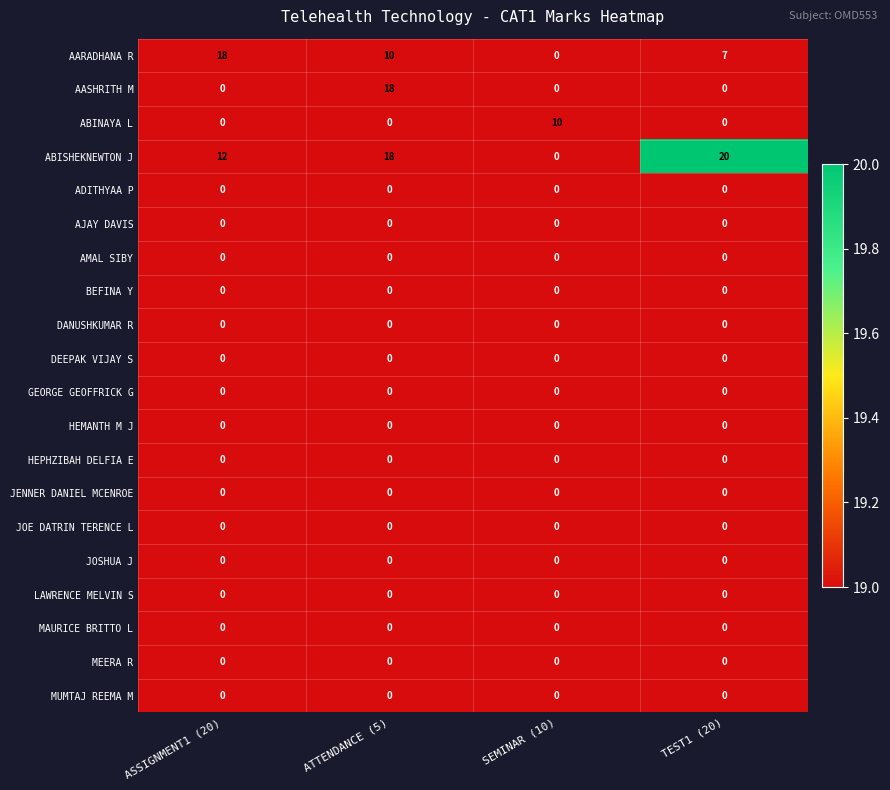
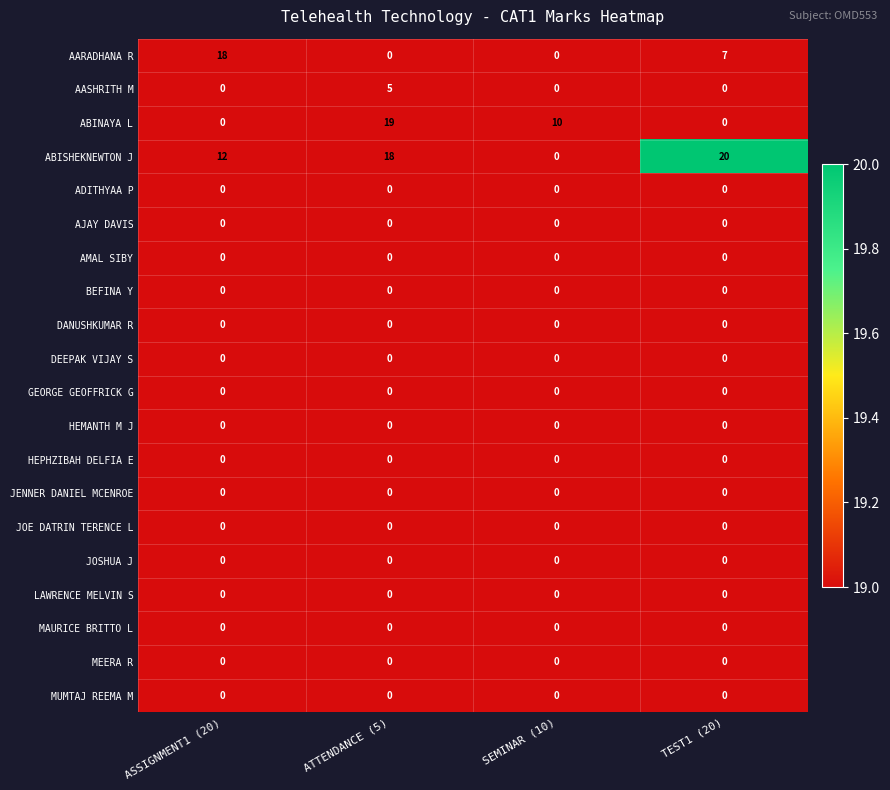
AARADHANA R, ATTENDANCE (5): 10 -> 0
AASHRITH M, ATTENDANCE (5): 18 -> 5
ABINAYA L, ATTENDANCE (5): 0 -> 19
